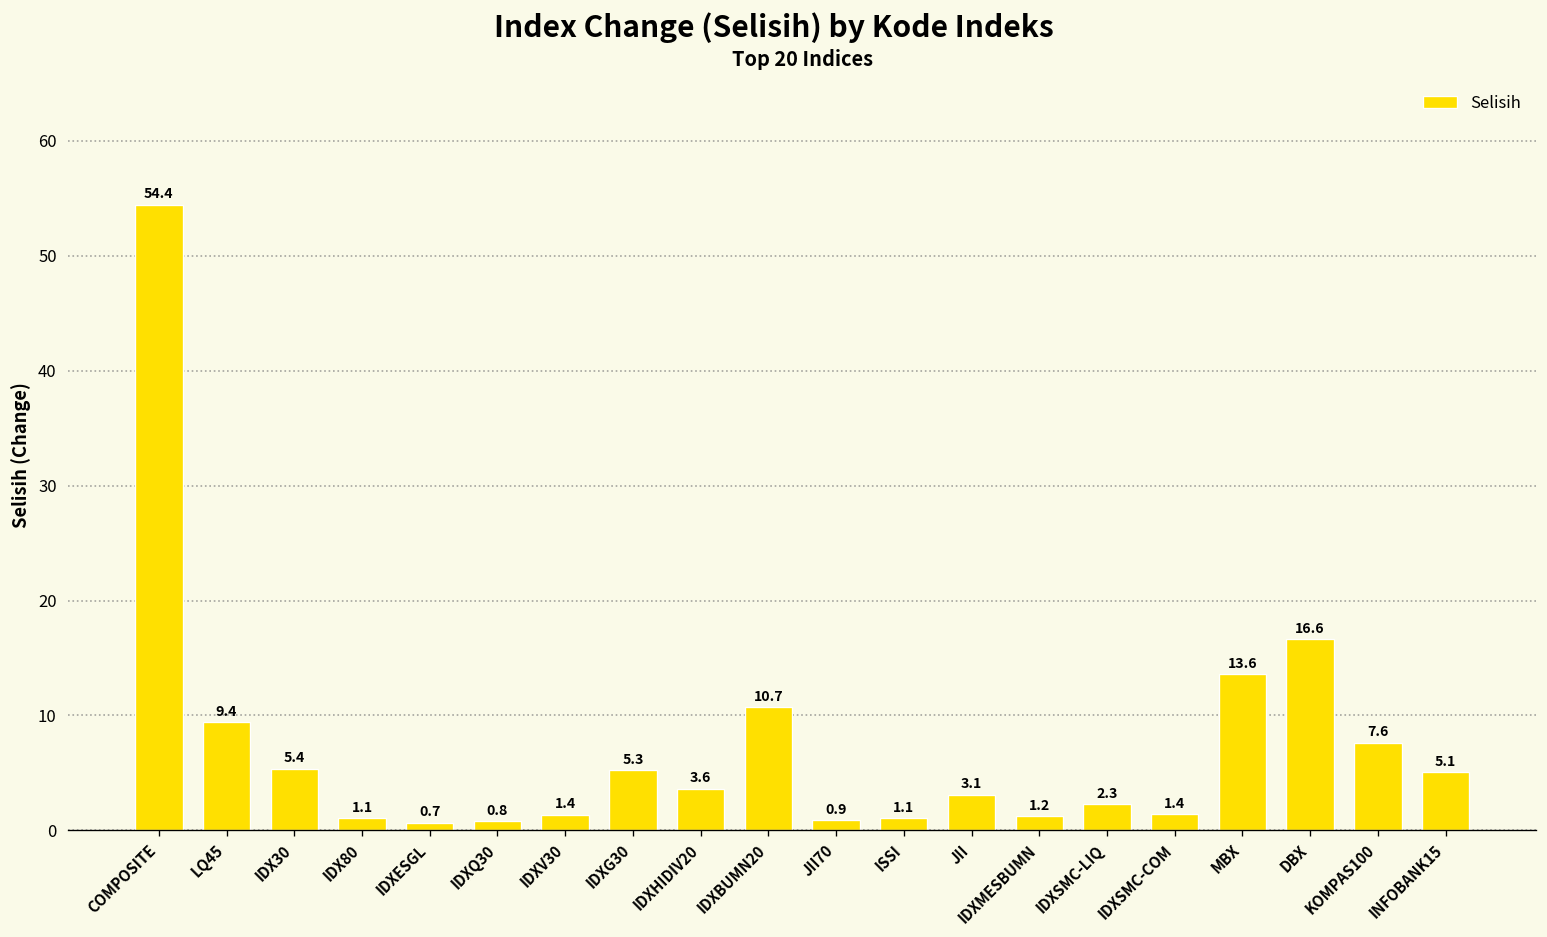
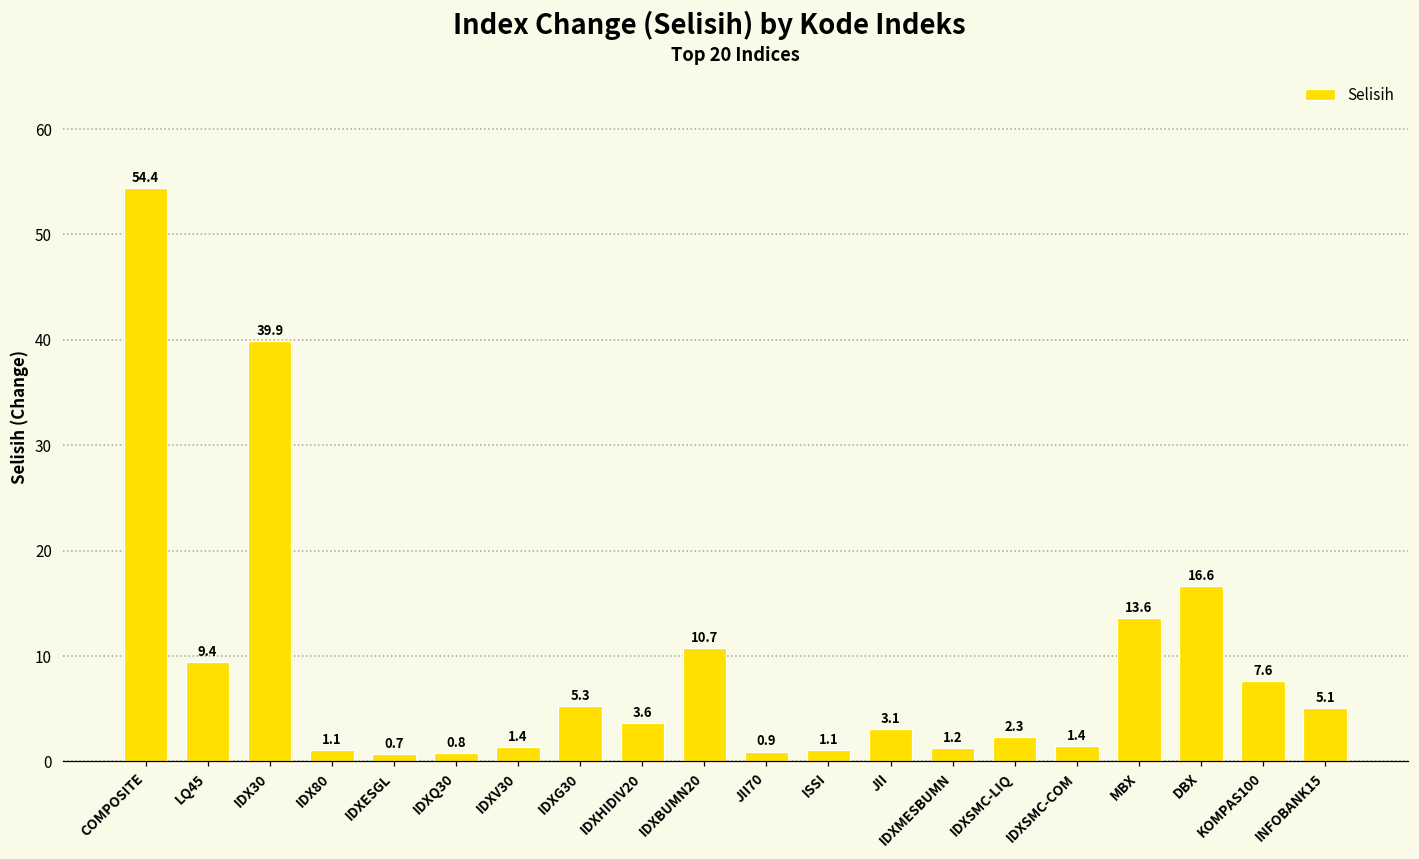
IDX30: 5.4 -> 39.9
